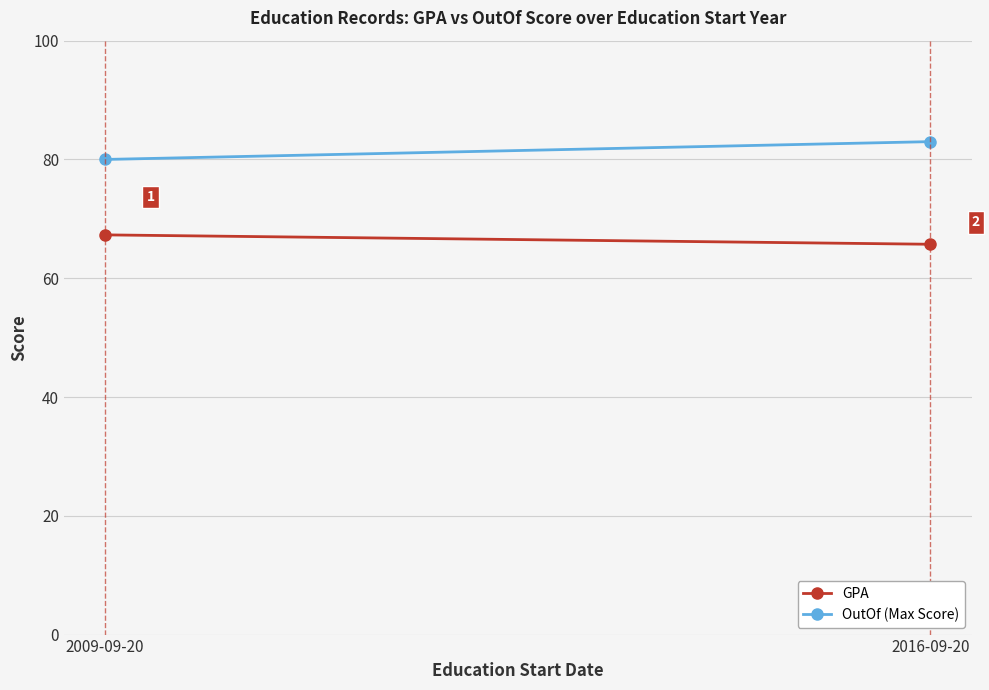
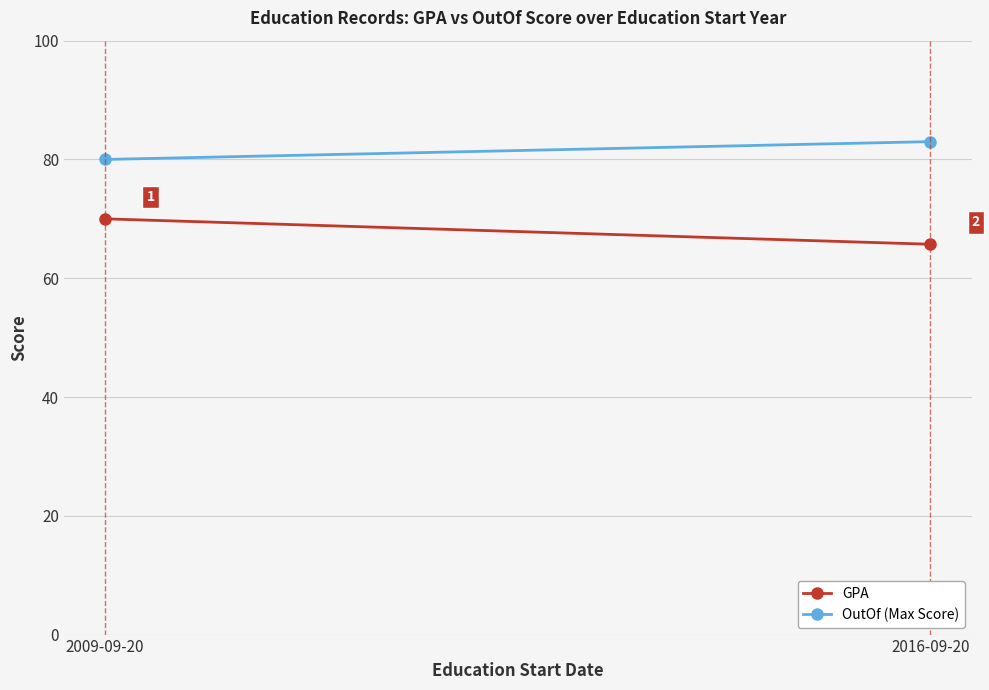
GPA, 2009-09-20: 67 -> 70
